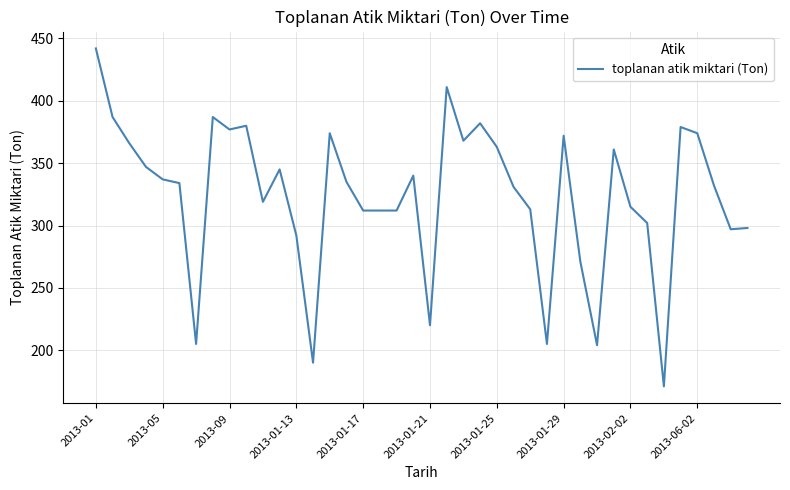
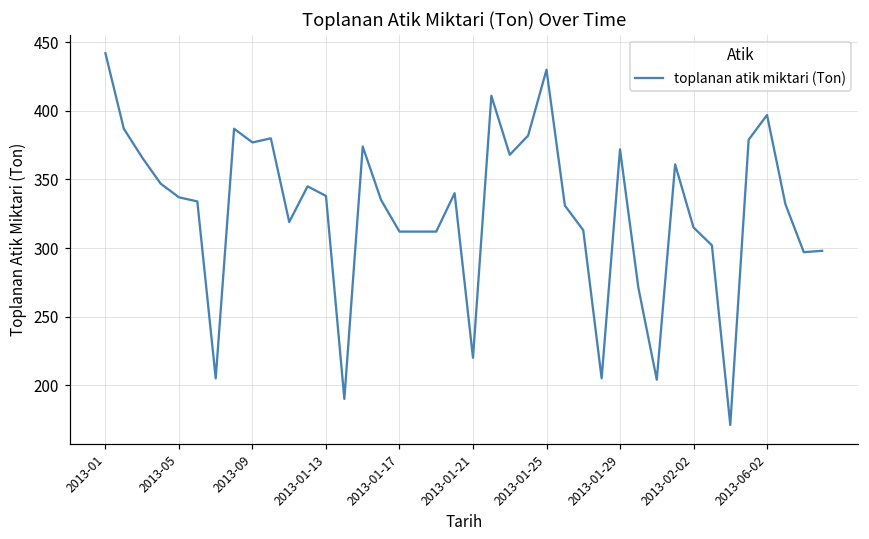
2013-01-13: 292 -> 338
2013-01-25: 363 -> 430
2013-06-02: 374 -> 397
